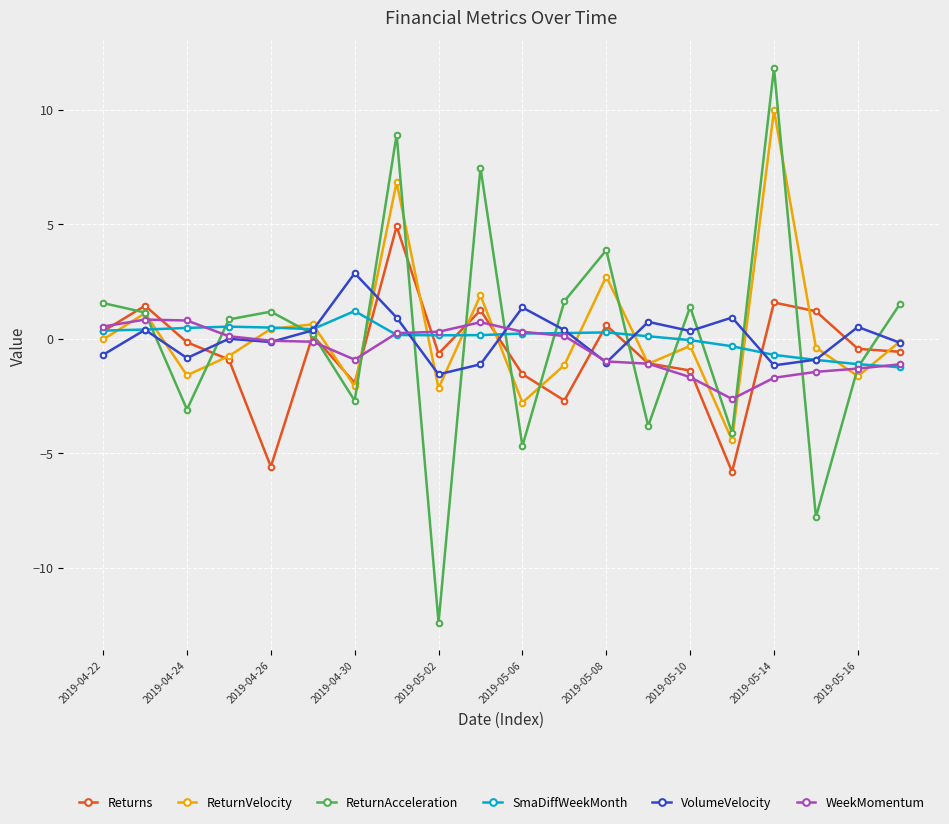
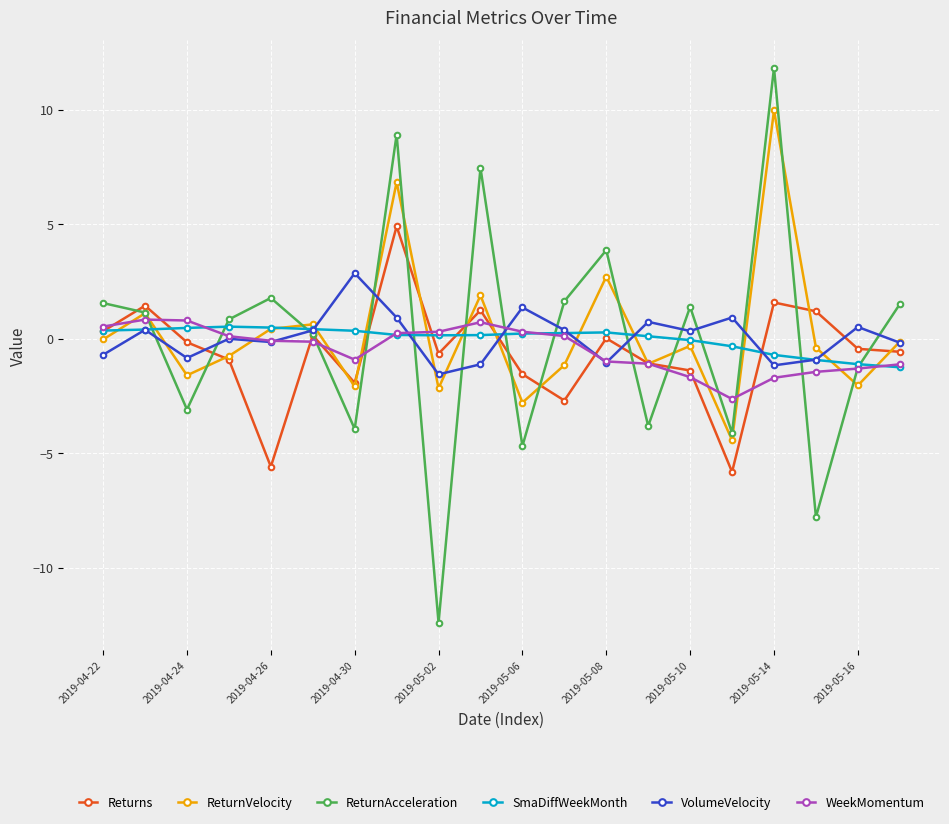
ReturnAcceleration, 2019-04-26: 1.2 -> 1.8
ReturnAcceleration, 2019-04-30: -2.7 -> -3.9
SmaDiffWeekMonth, 2019-04-30: 1.2 -> 0.3
Returns, 2019-05-08: 0.6 -> 0.0
ReturnVelocity, 2019-05-16: -1.6 -> -2.0
